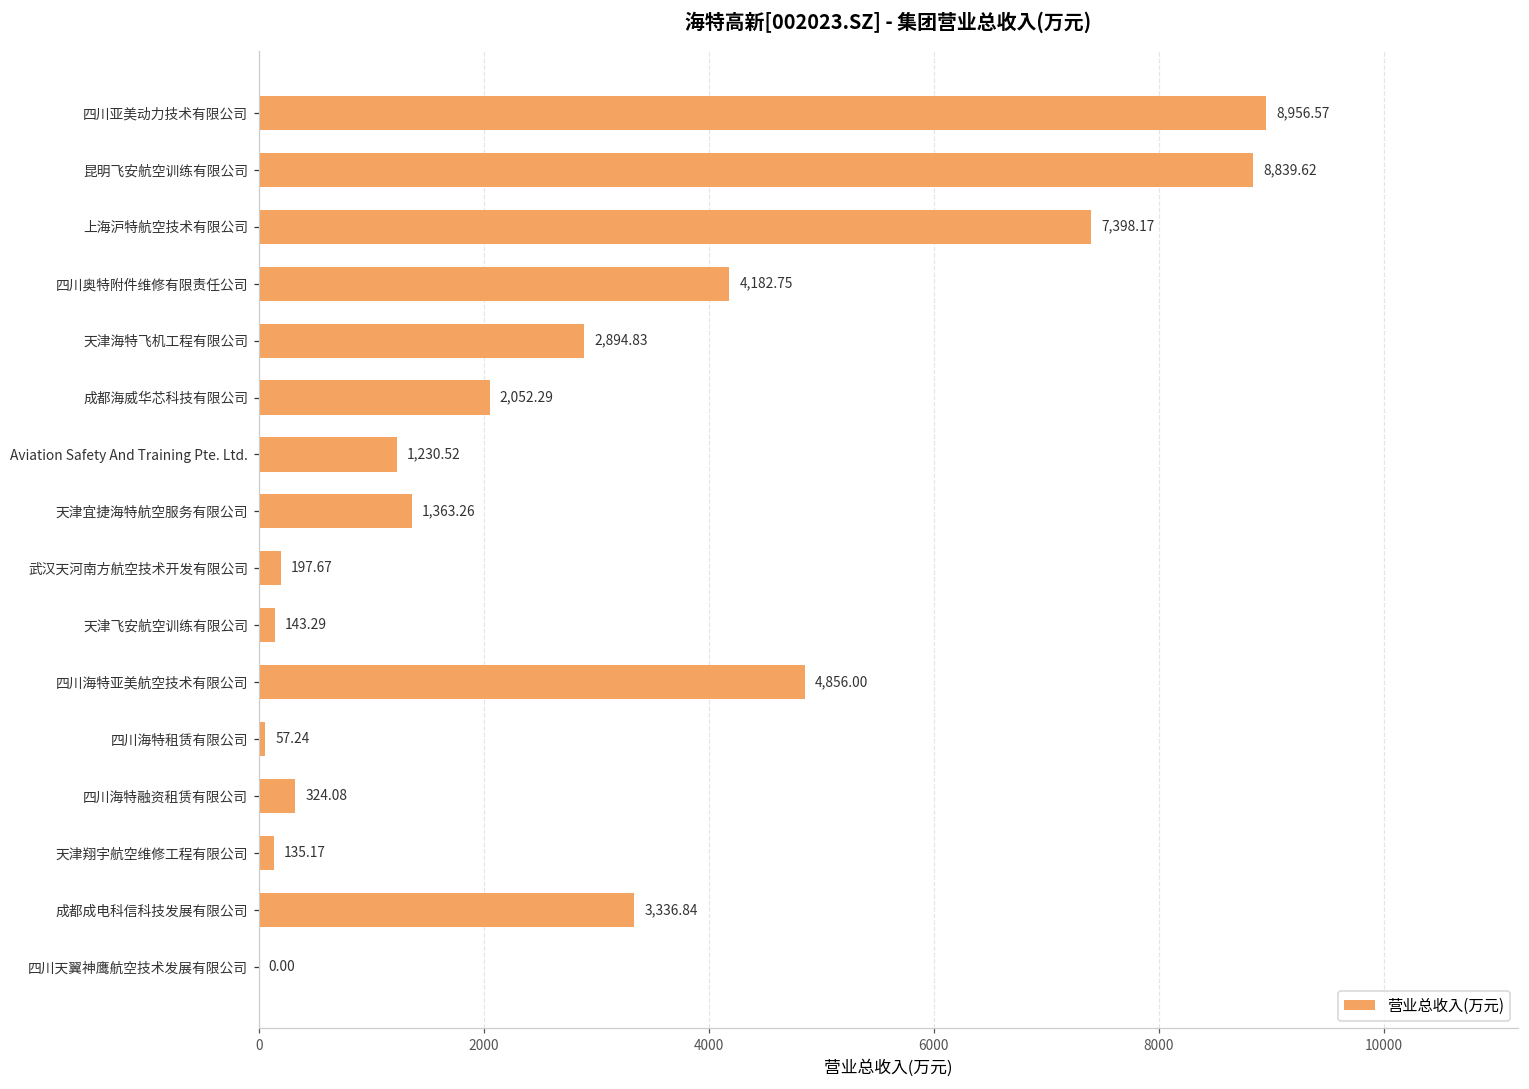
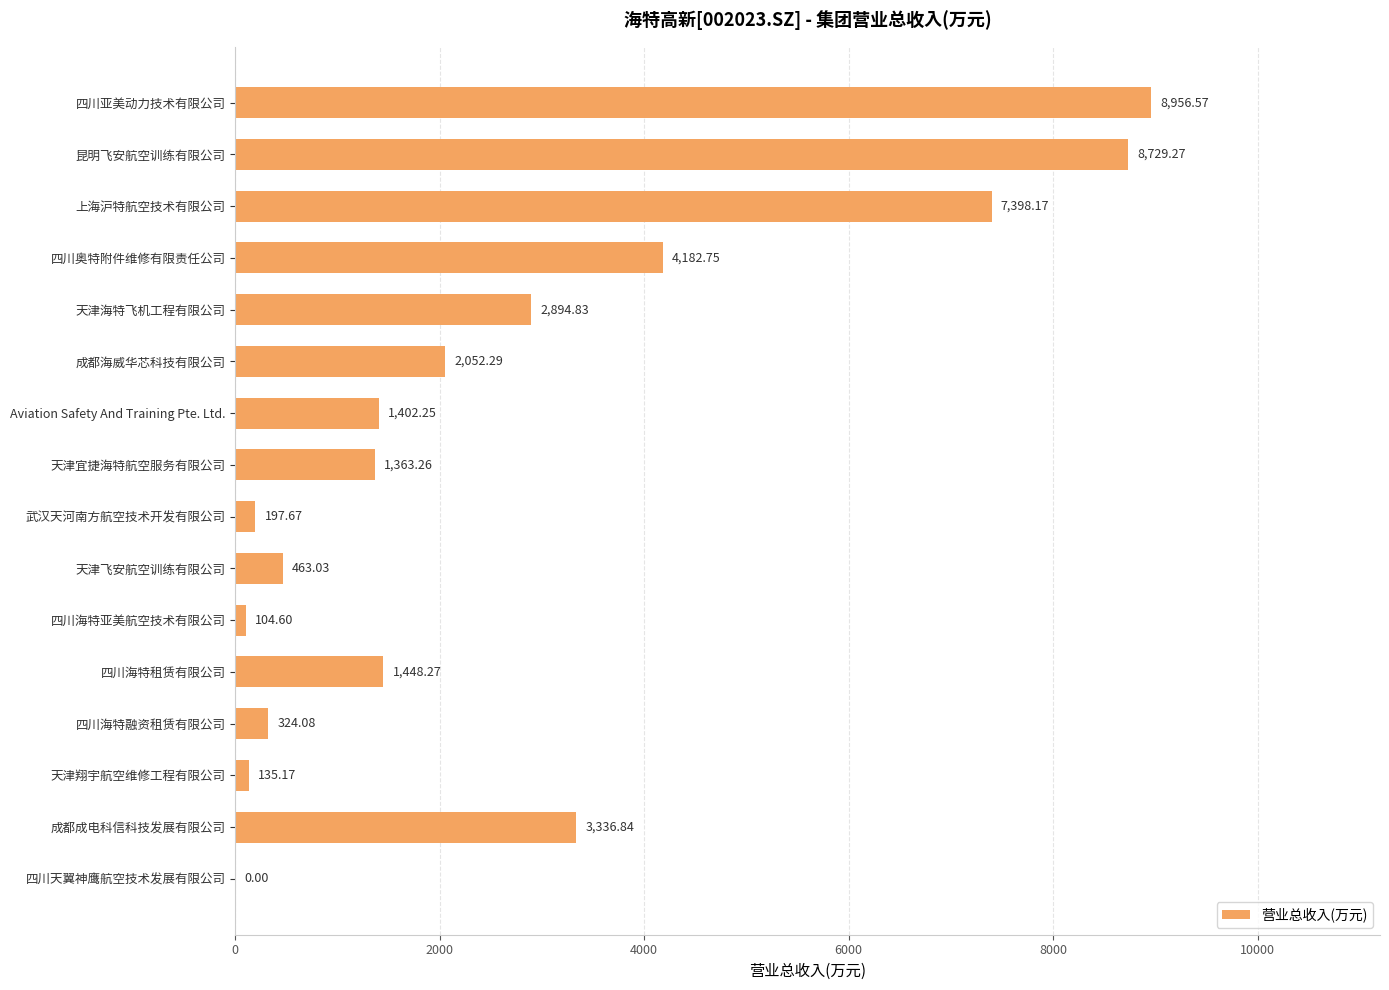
昆明飞安航空训练有限公司: 8,839.62 -> 8,729.27
Aviation Safety And Training Pte. Ltd.: 1,230.52 -> 1,402.25
天津飞安航空训练有限公司: 143.29 -> 463.03
四川海特亚美航空技术有限公司: 4,856.00 -> 104.60
四川海特租赁有限公司: 57.24 -> 1,448.27
